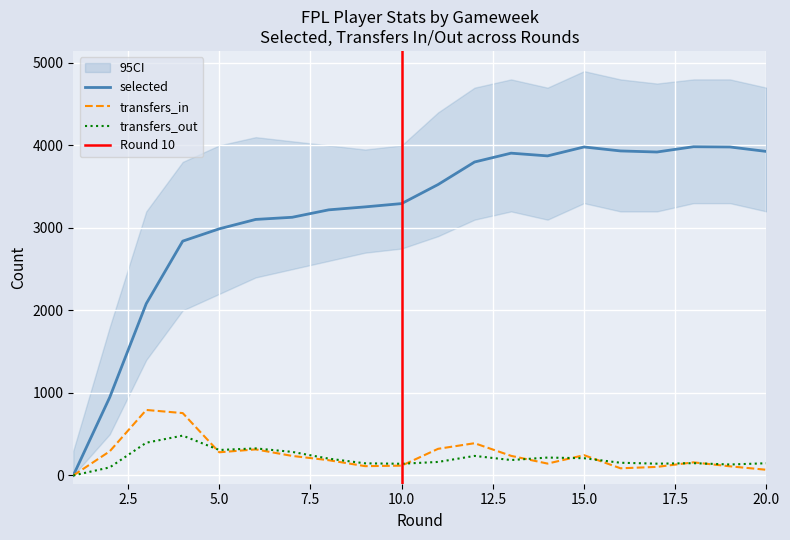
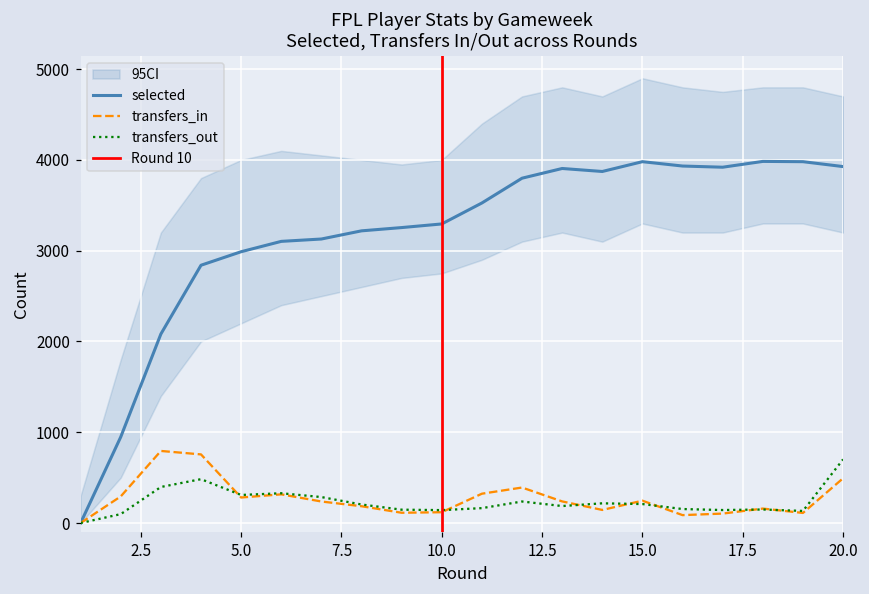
transfers_in, 20.0: 100 -> 500
transfers_out, 20.0: 100 -> 700
